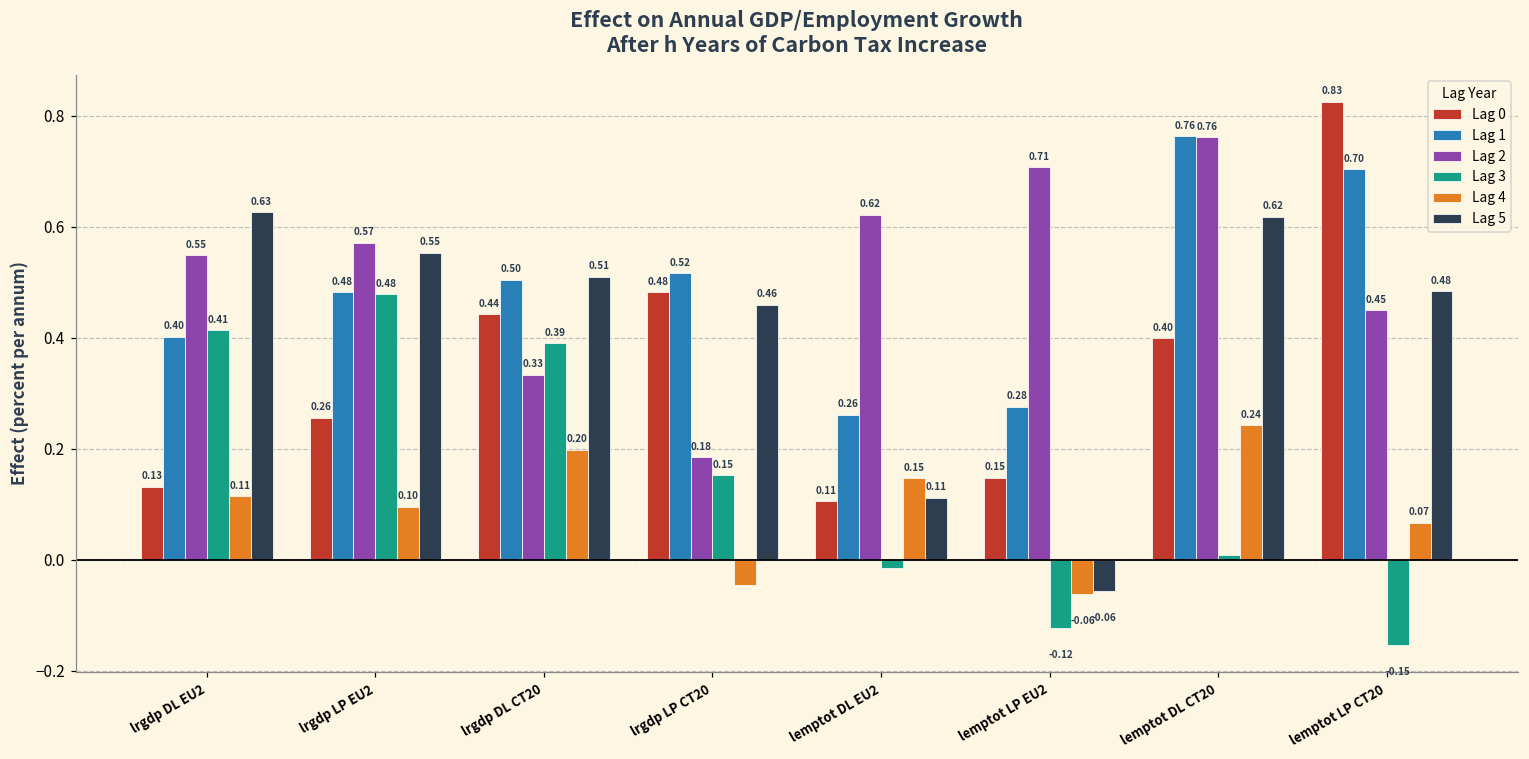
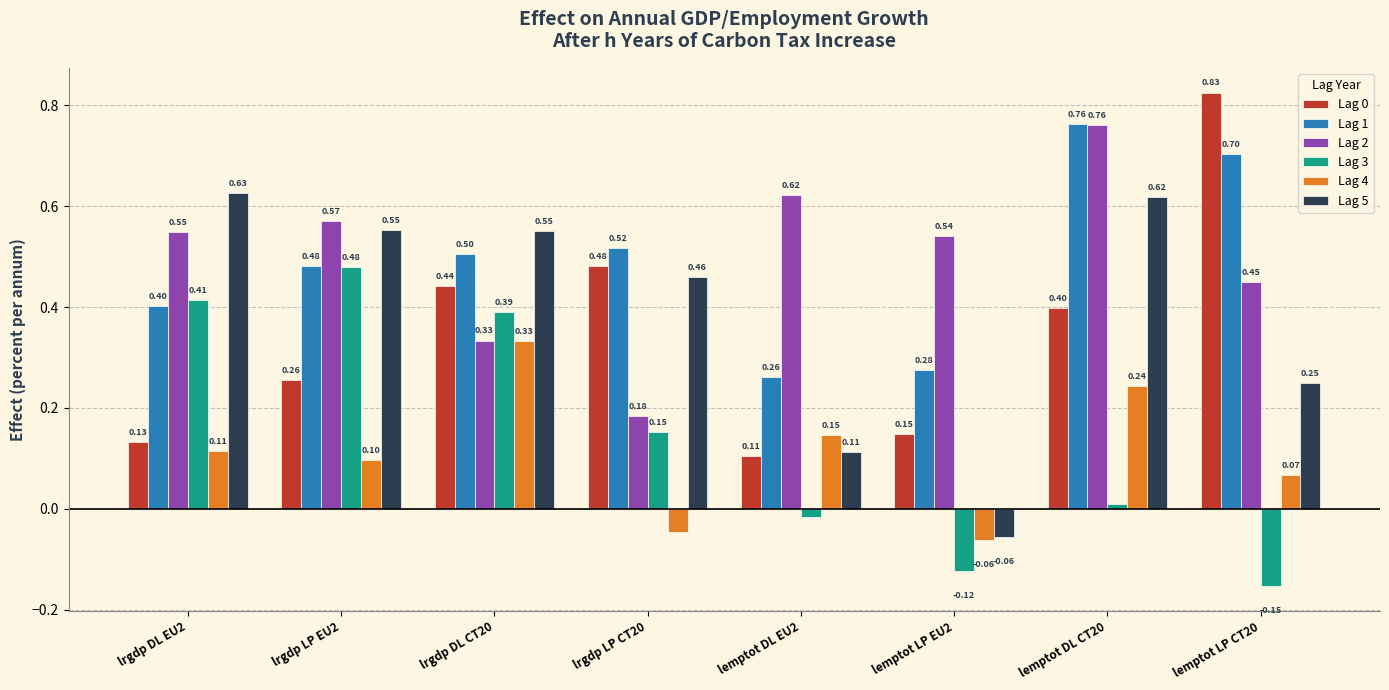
Lag 4, lrgdp DL CT20: 0.20 -> 0.33
Lag 5, lrgdp DL CT20: 0.51 -> 0.55
Lag 2, lemptot LP EU2: 0.71 -> 0.54
Lag 5, lemptot LP CT20: 0.48 -> 0.25
